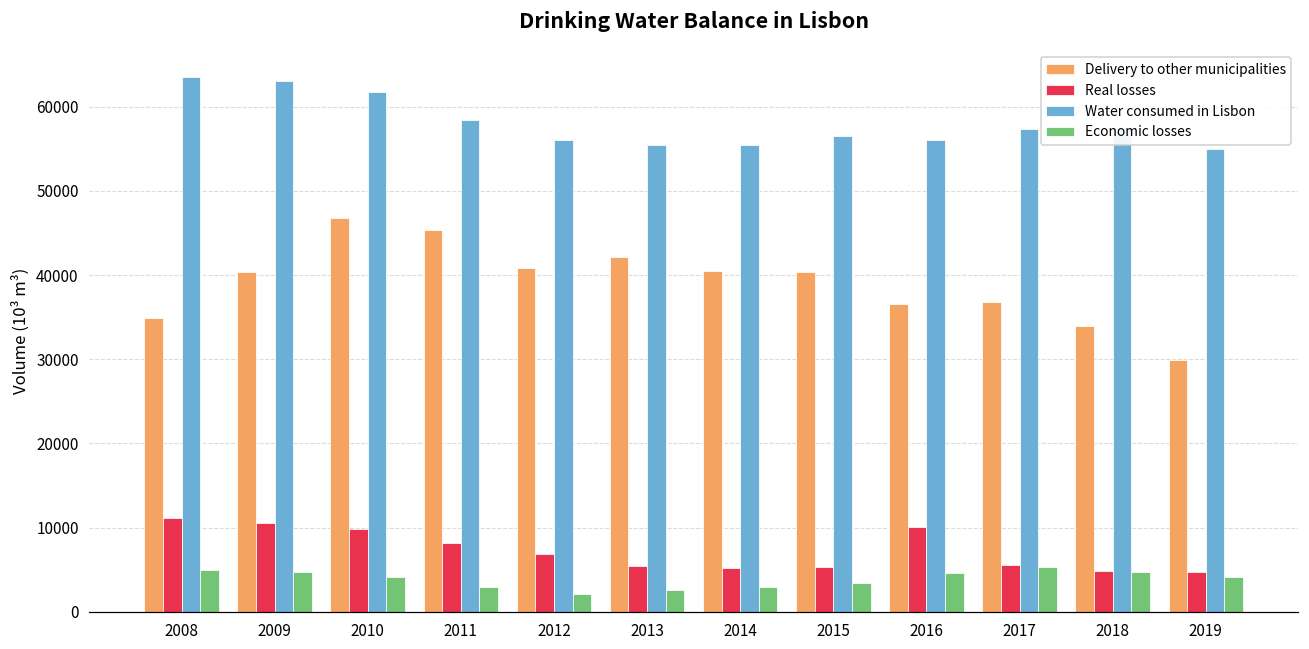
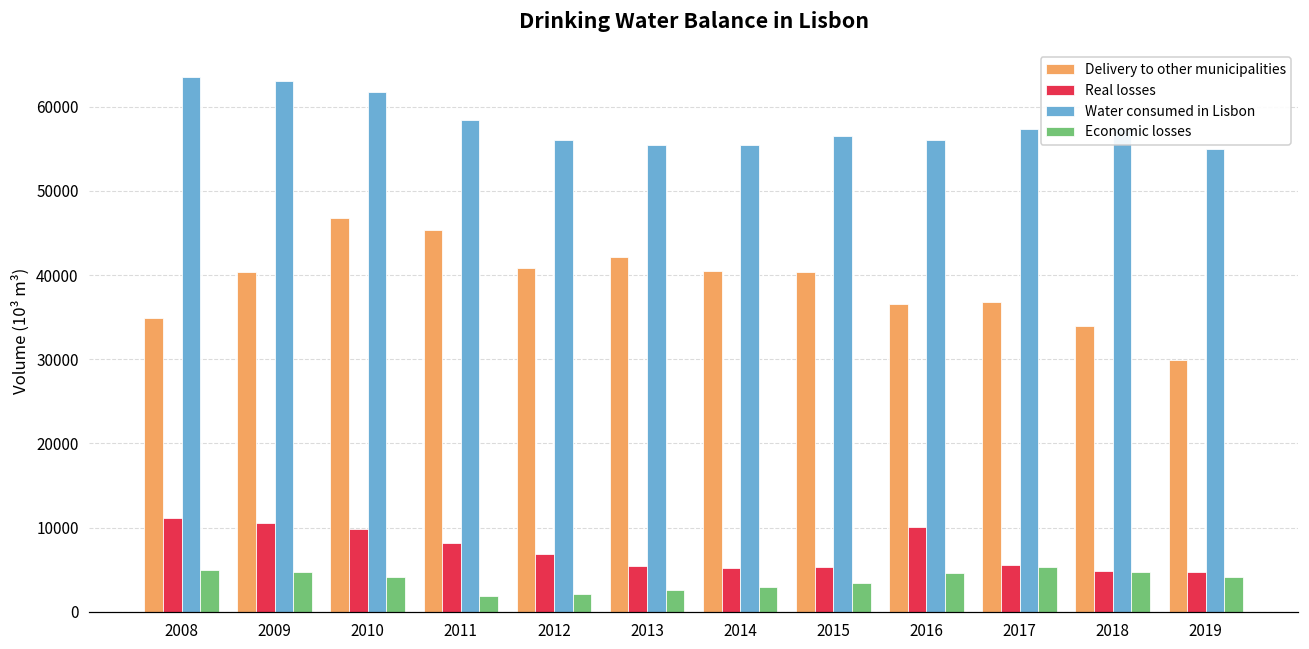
Economic losses, 2011: 3000 -> 2000
